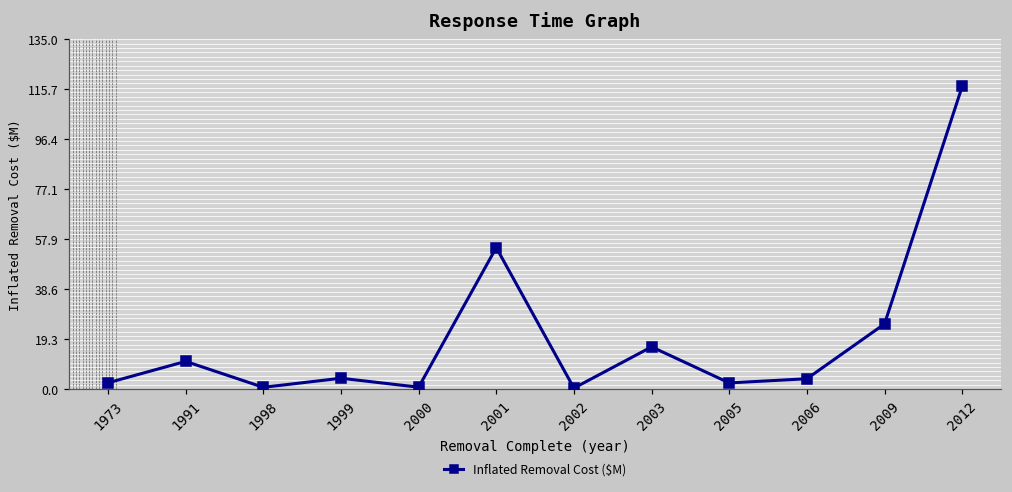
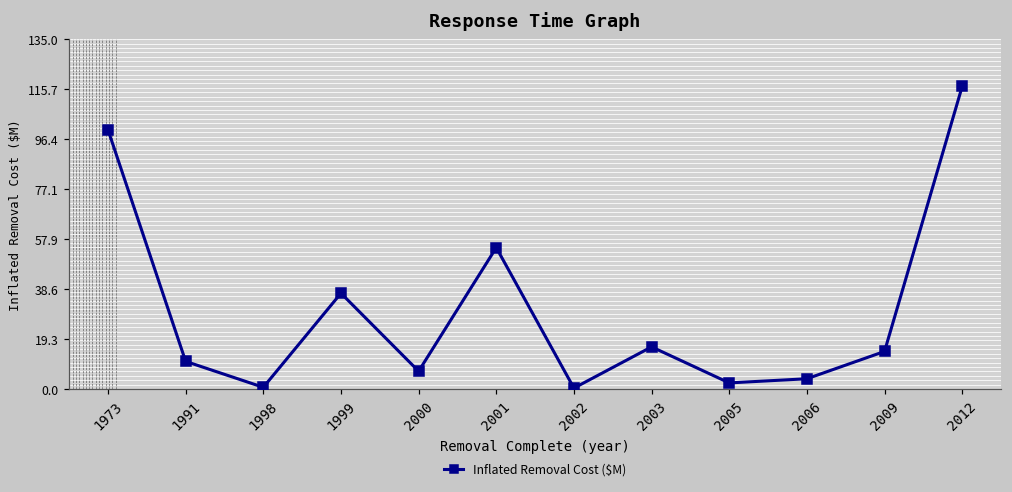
1973: 2 -> 100
1999: 4 -> 37
2000: 1 -> 7
2009: 25 -> 15
